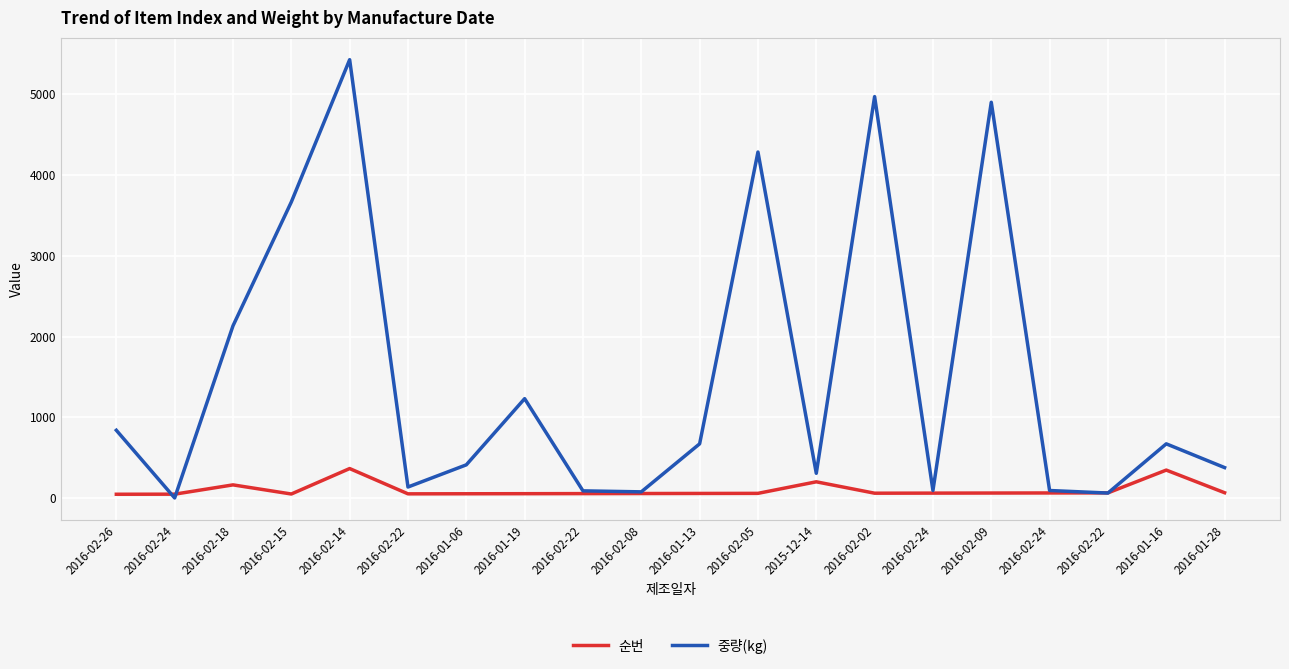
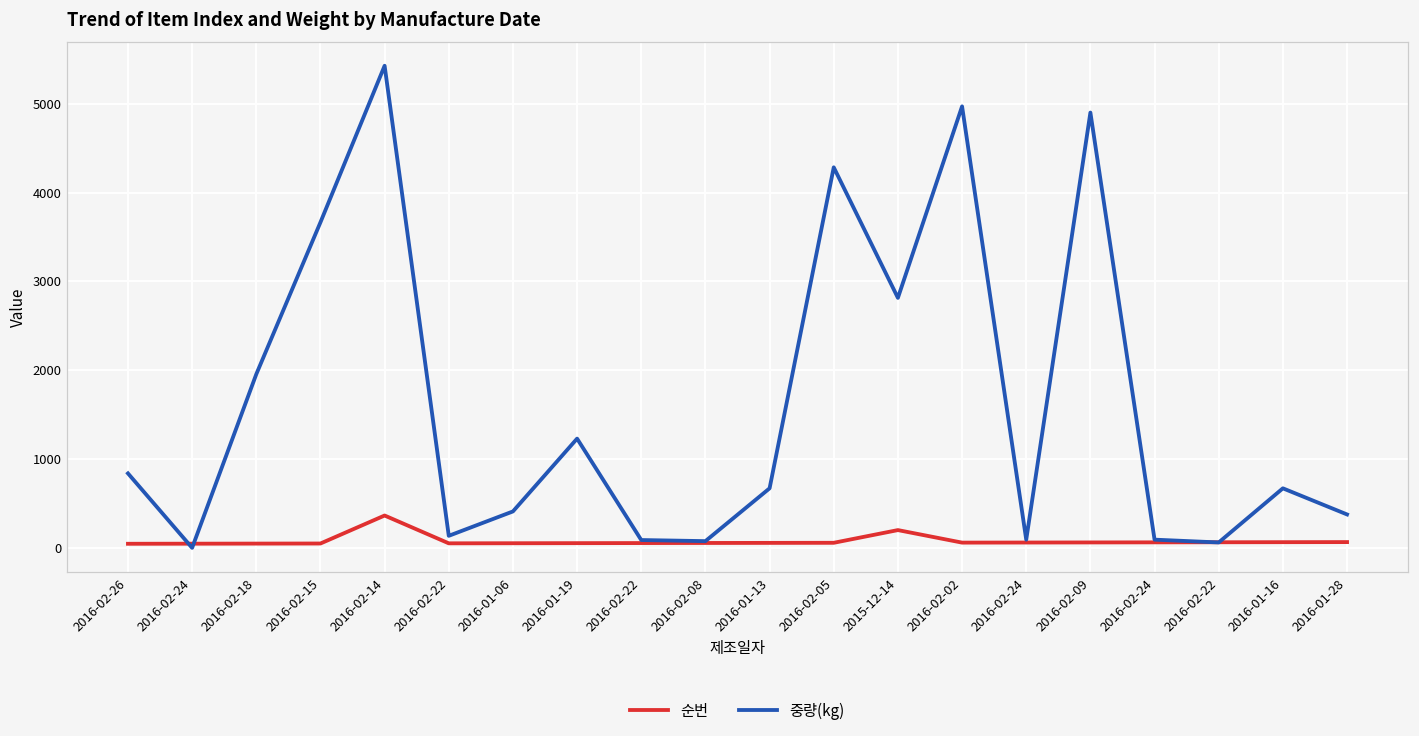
순번, 2016-02-18: 200 -> 100
중량(kg), 2016-02-18: 2100 -> 2000
중량(kg), 2015-12-14: 300 -> 2800
순번, 2016-01-16: 300 -> 100
